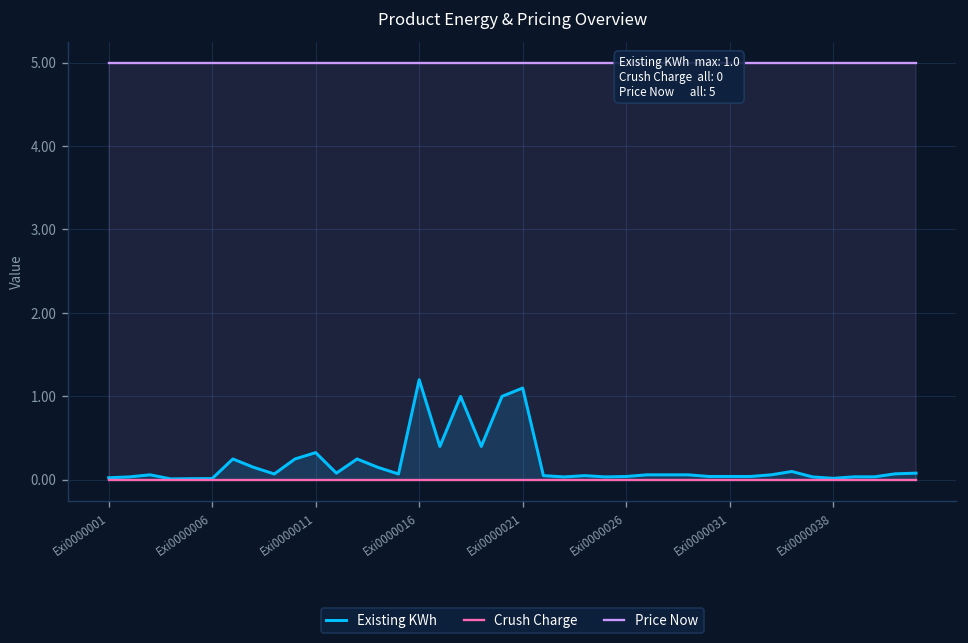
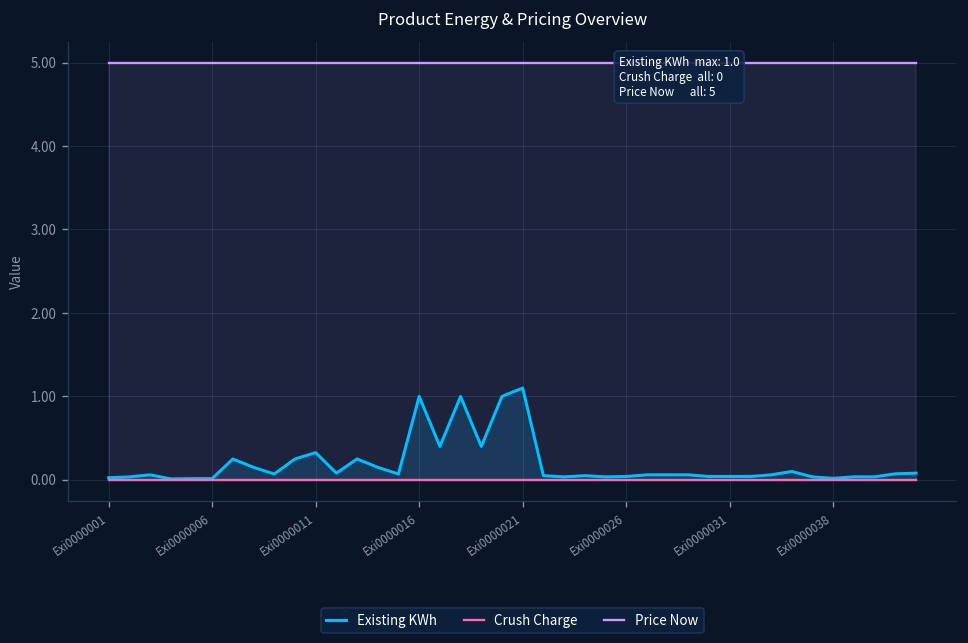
Existing KWh, Exi0000016: 1.2 -> 1.0
